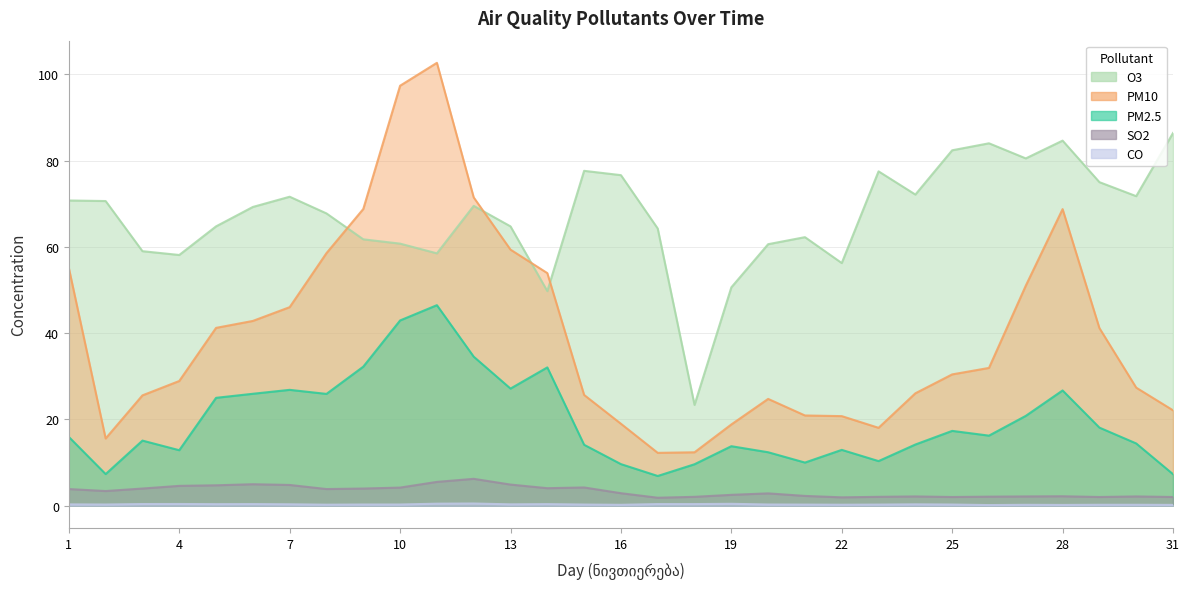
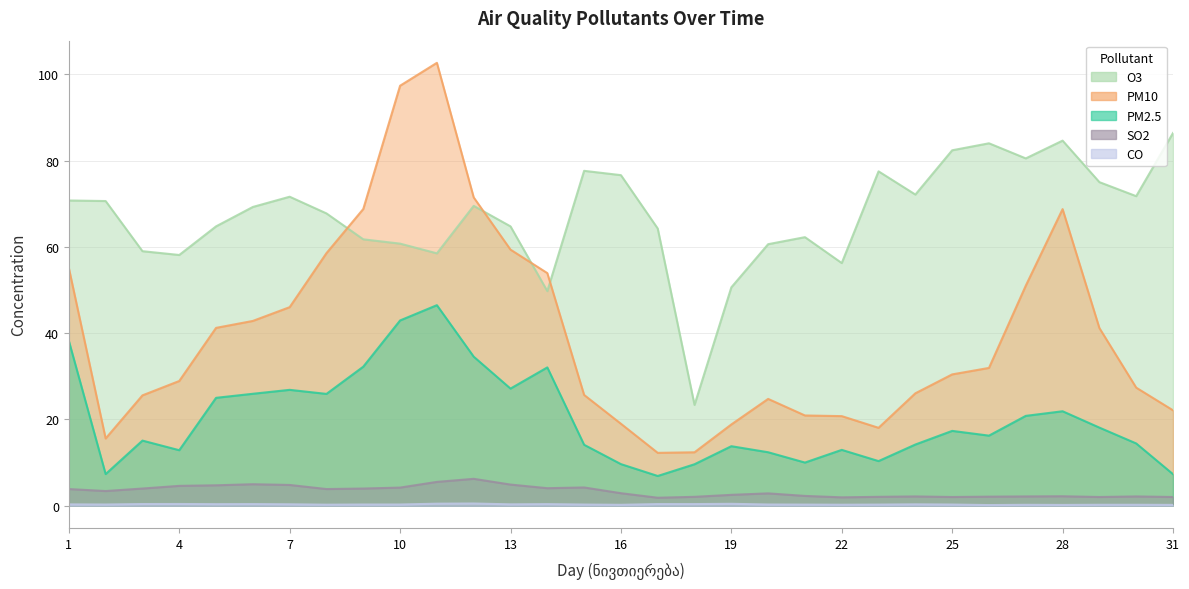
PM2.5, 1: 16 -> 38
PM2.5, 28: 27 -> 22
